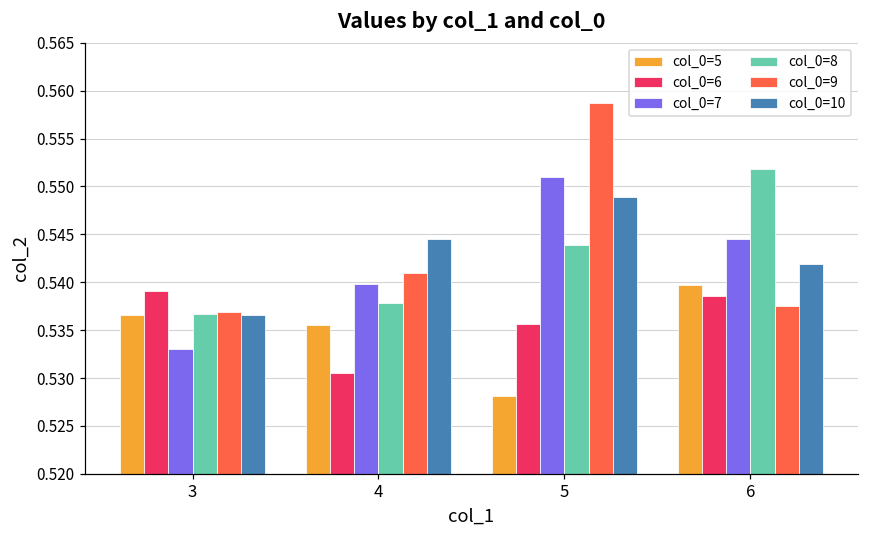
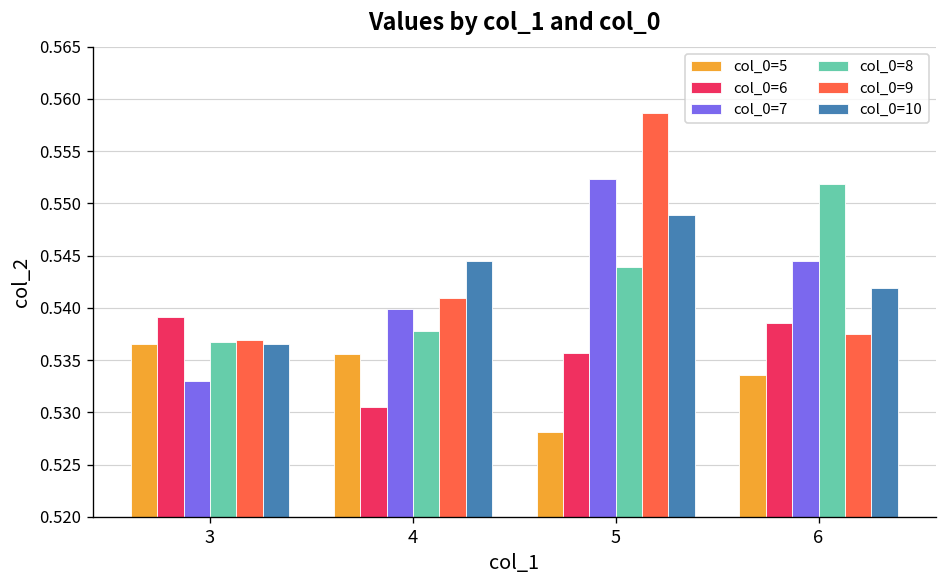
col_0=7, 5: 0.551 -> 0.552
col_0=5, 6: 0.540 -> 0.534
